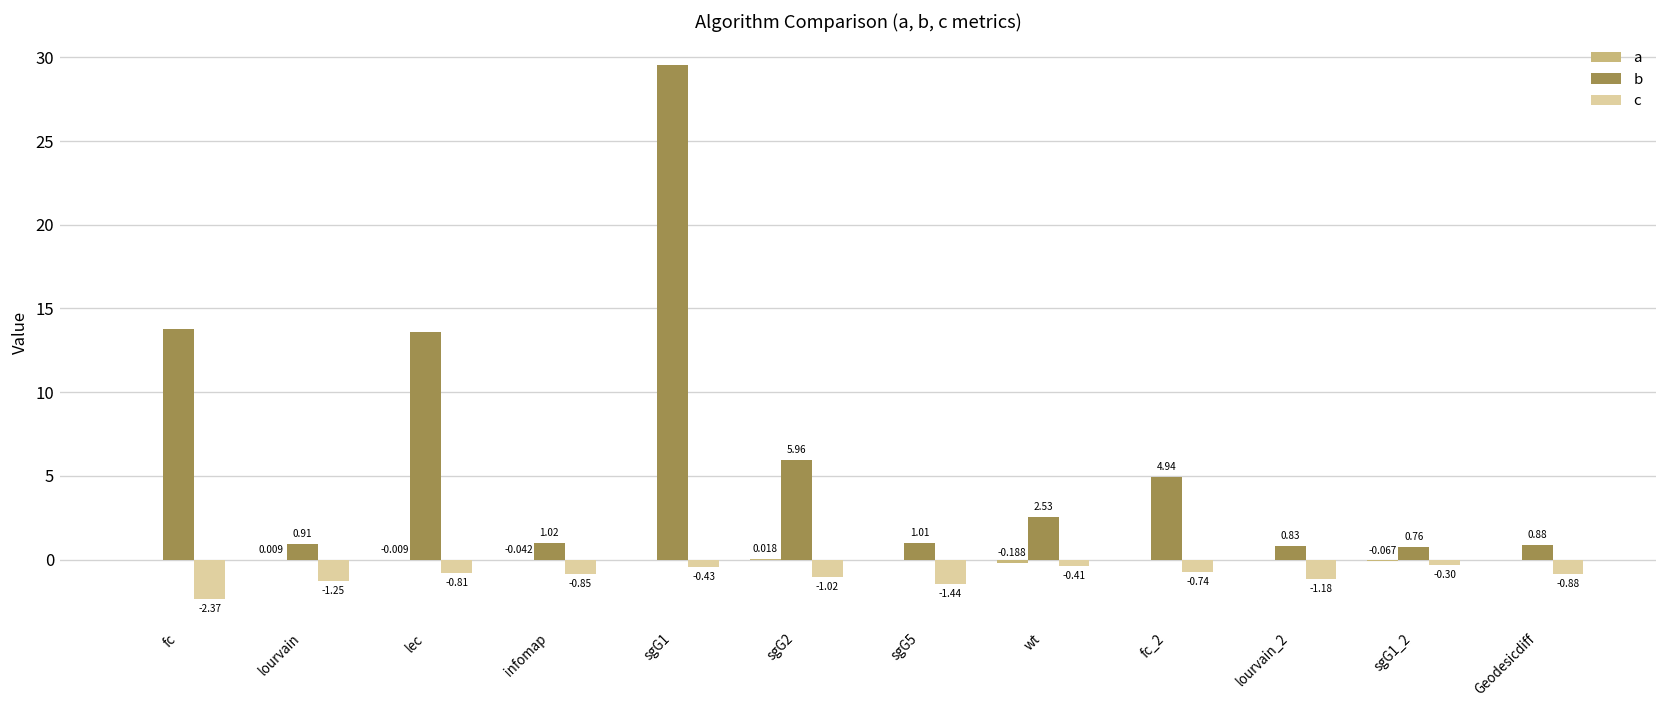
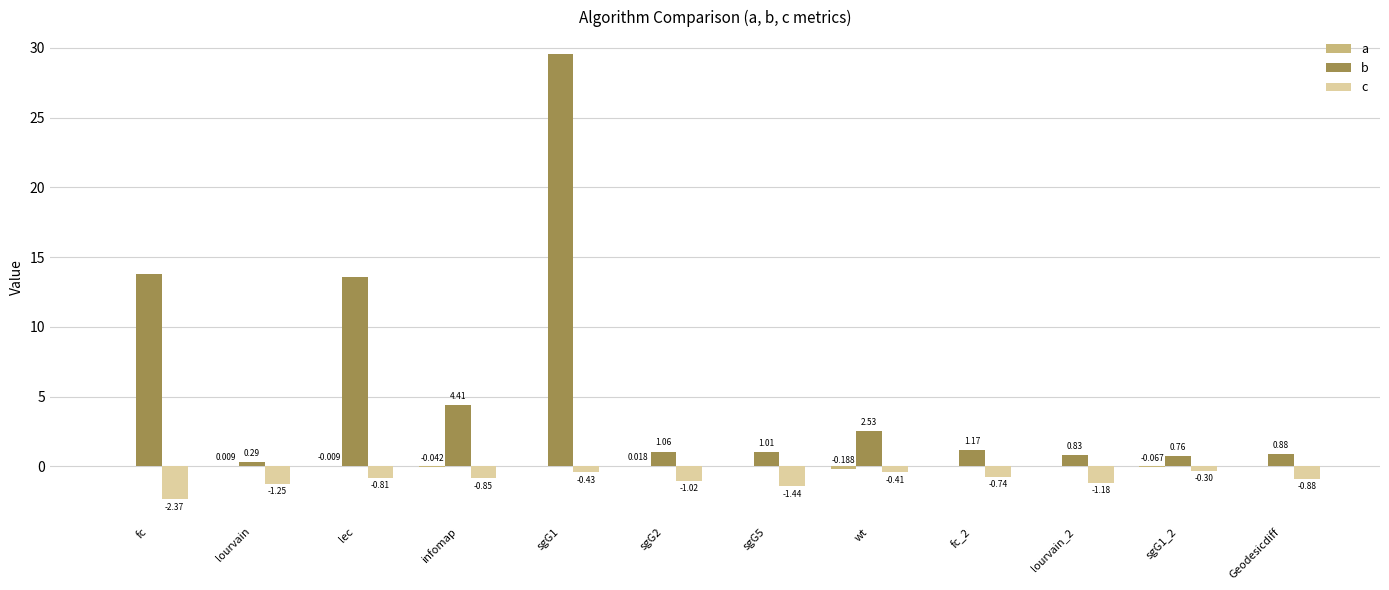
b, lourvain: 0.91 -> 0.29
b, infomap: 1.02 -> 4.41
b, sgG2: 5.96 -> 1.06
b, fc_2: 4.94 -> 1.17
